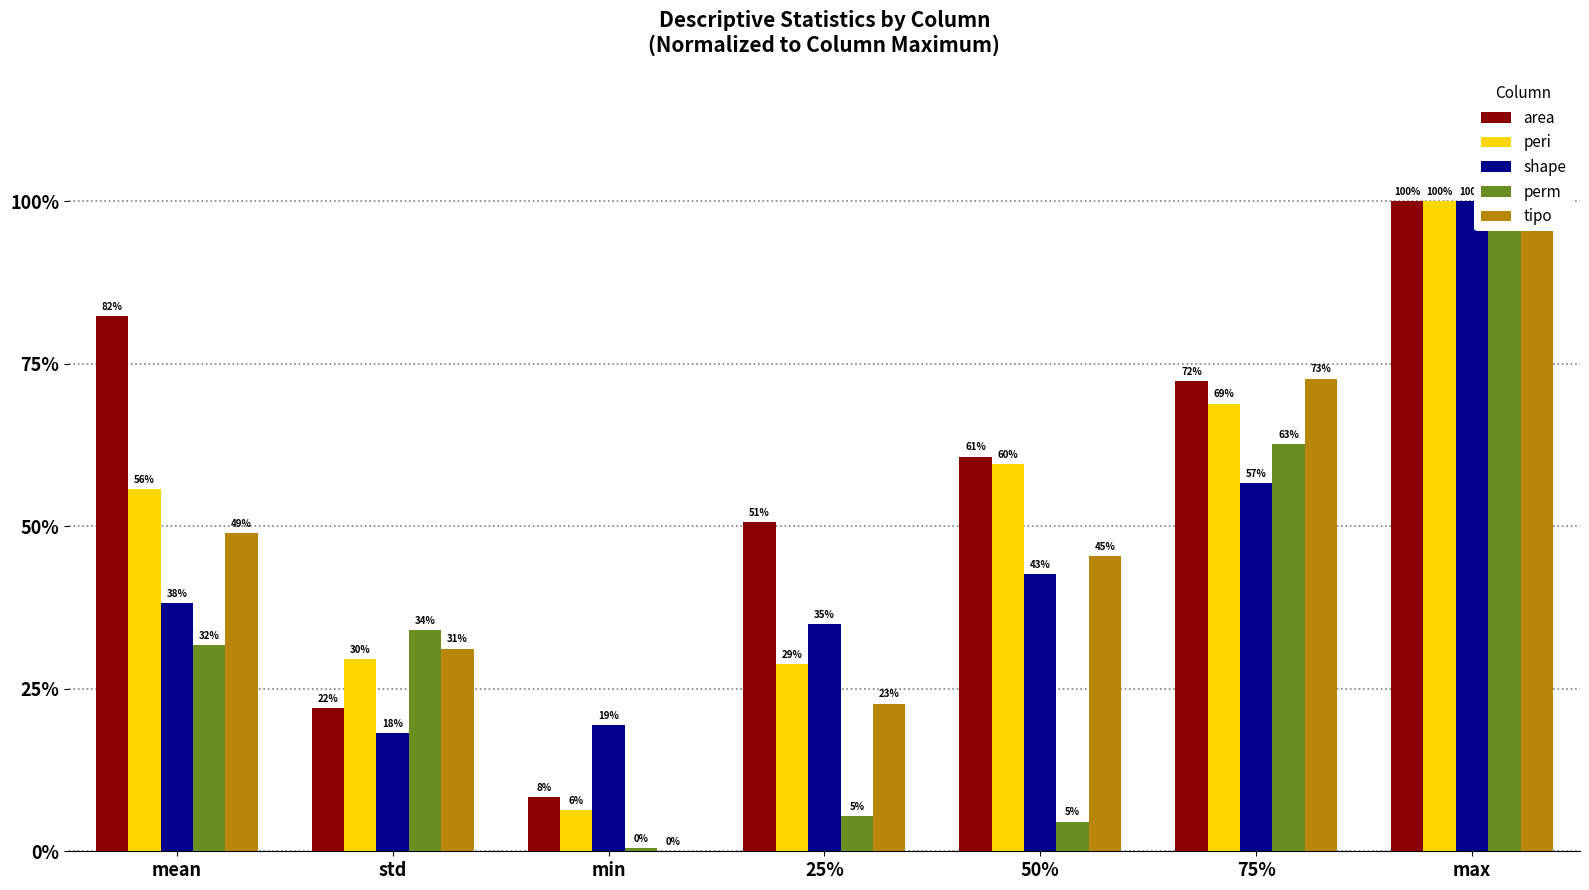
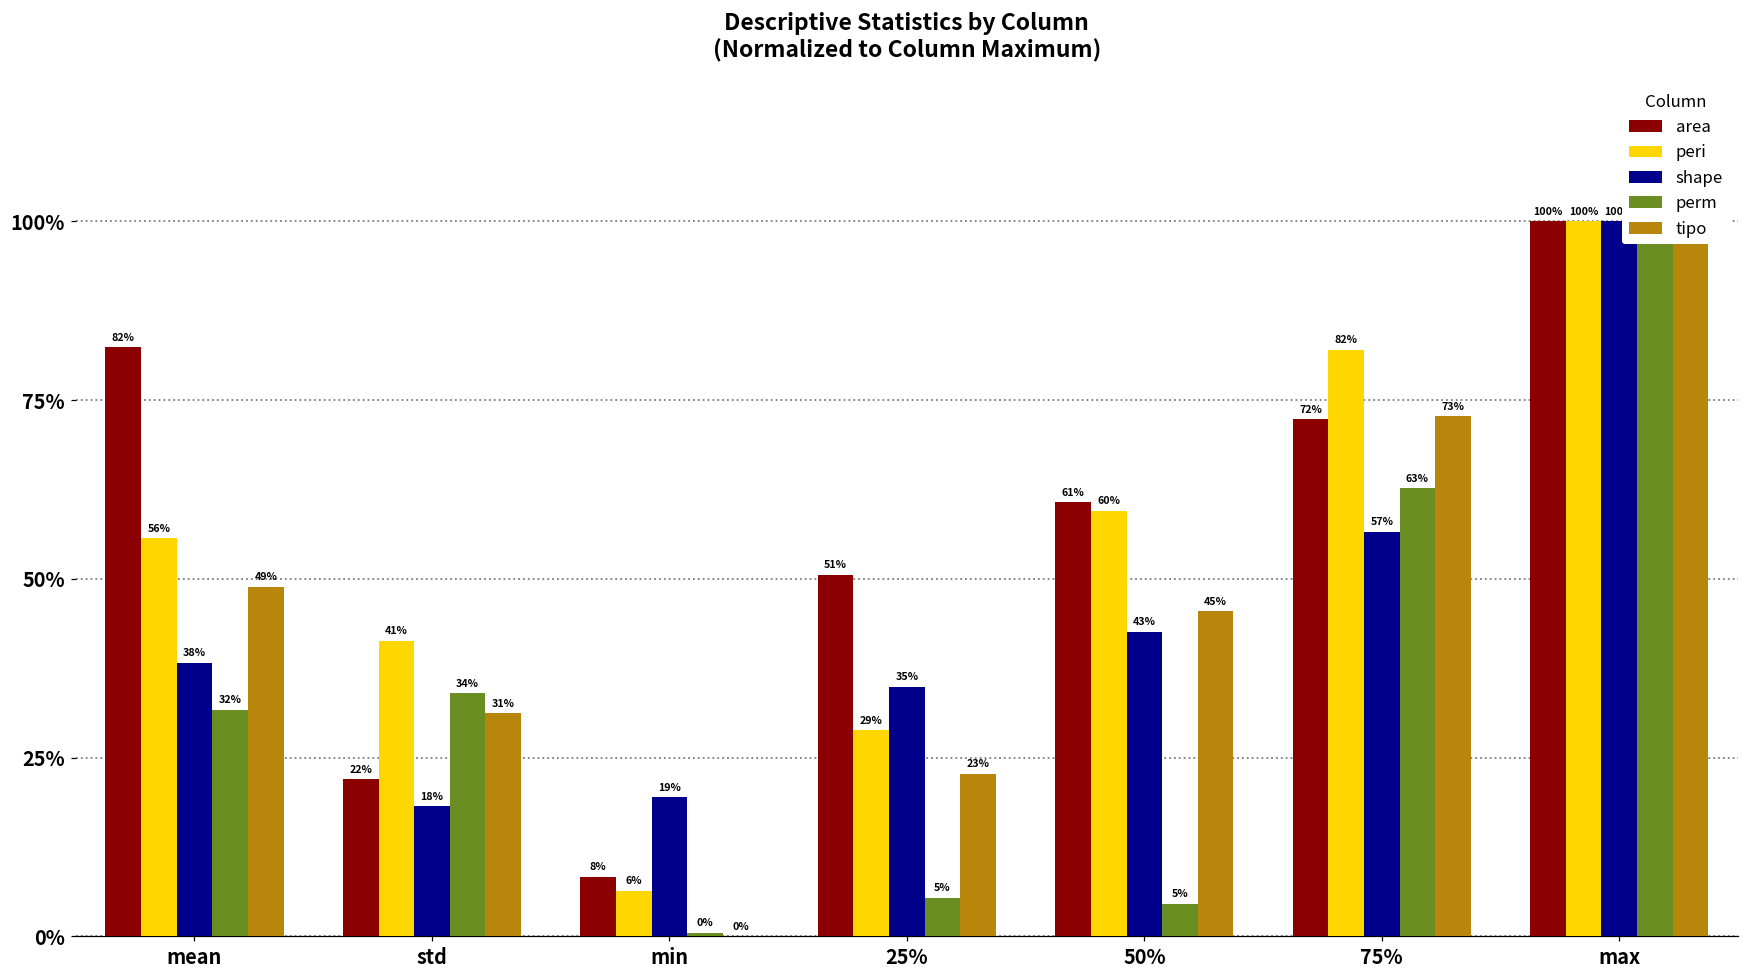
peri, std: 30% -> 41%
peri, 75%: 69% -> 82%
